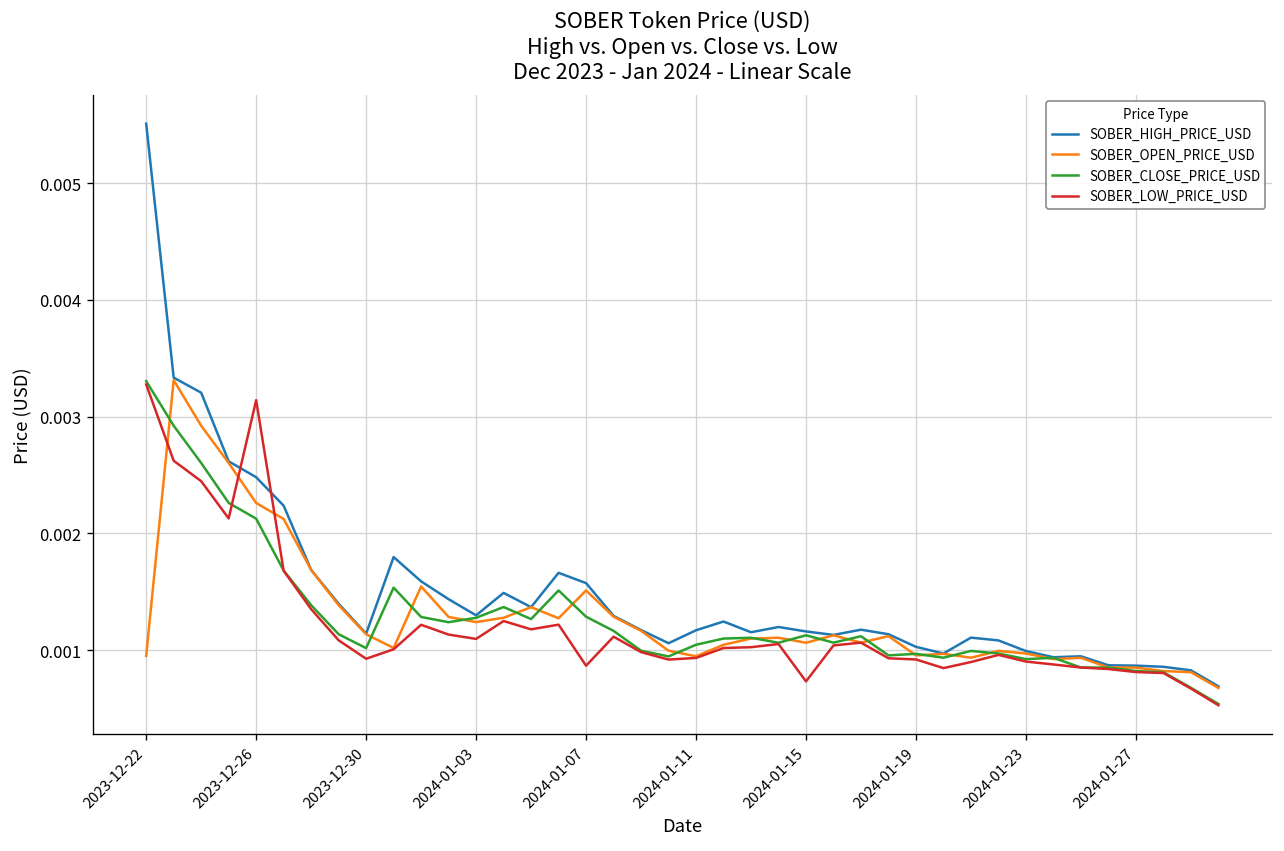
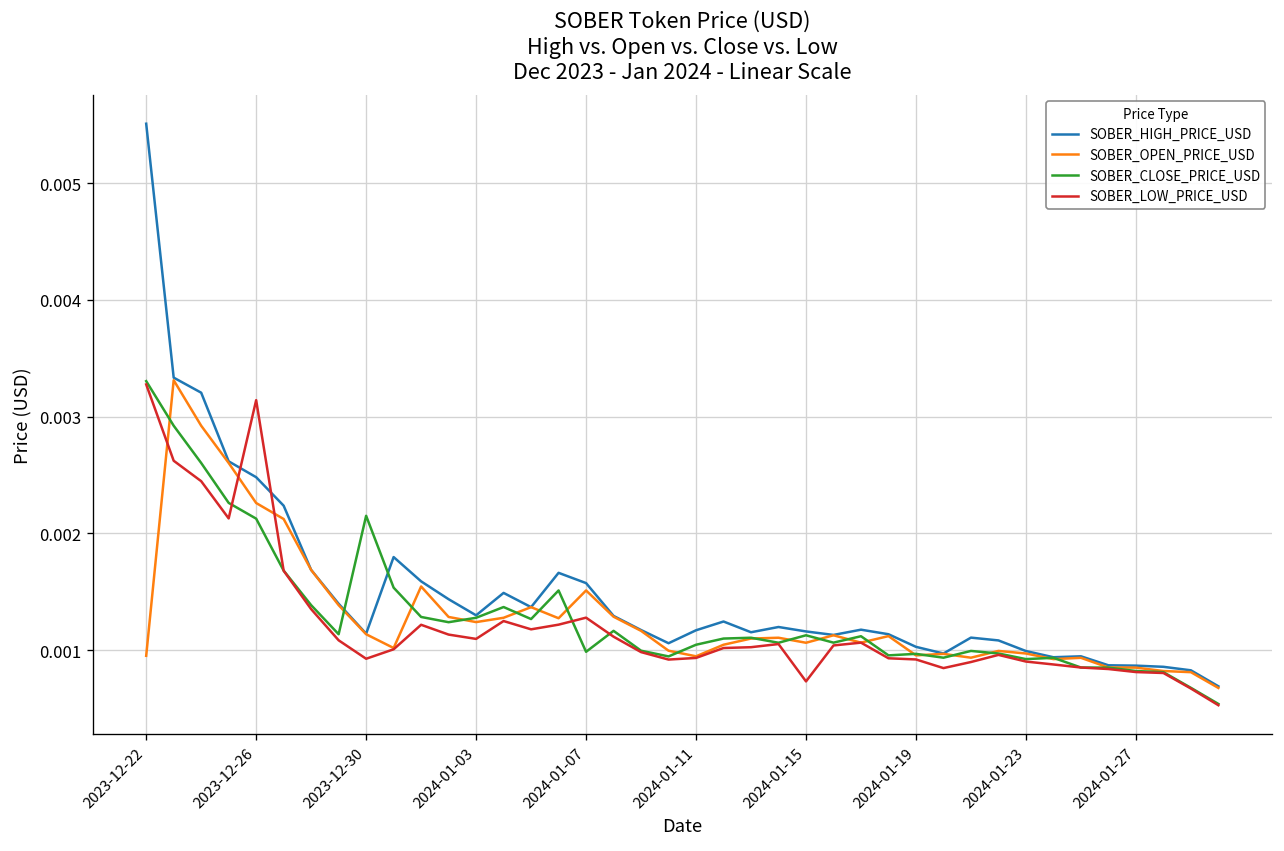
SOBER_CLOSE_PRICE_USD, 2023-12-30: 0.0010 -> 0.0022
SOBER_CLOSE_PRICE_USD, 2024-01-07: 0.0013 -> 0.0010
SOBER_LOW_PRICE_USD, 2024-01-07: 0.0009 -> 0.0013
